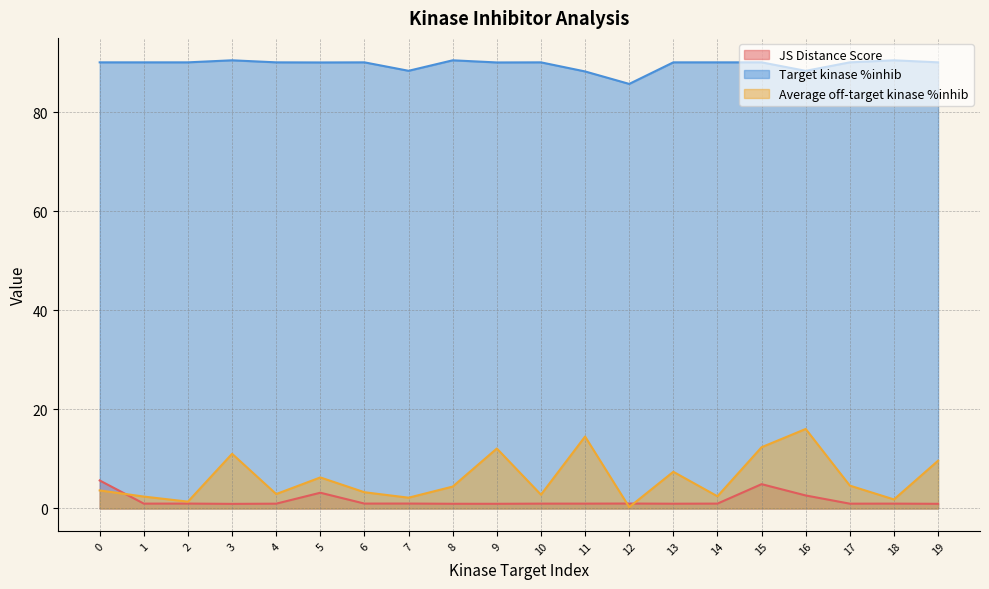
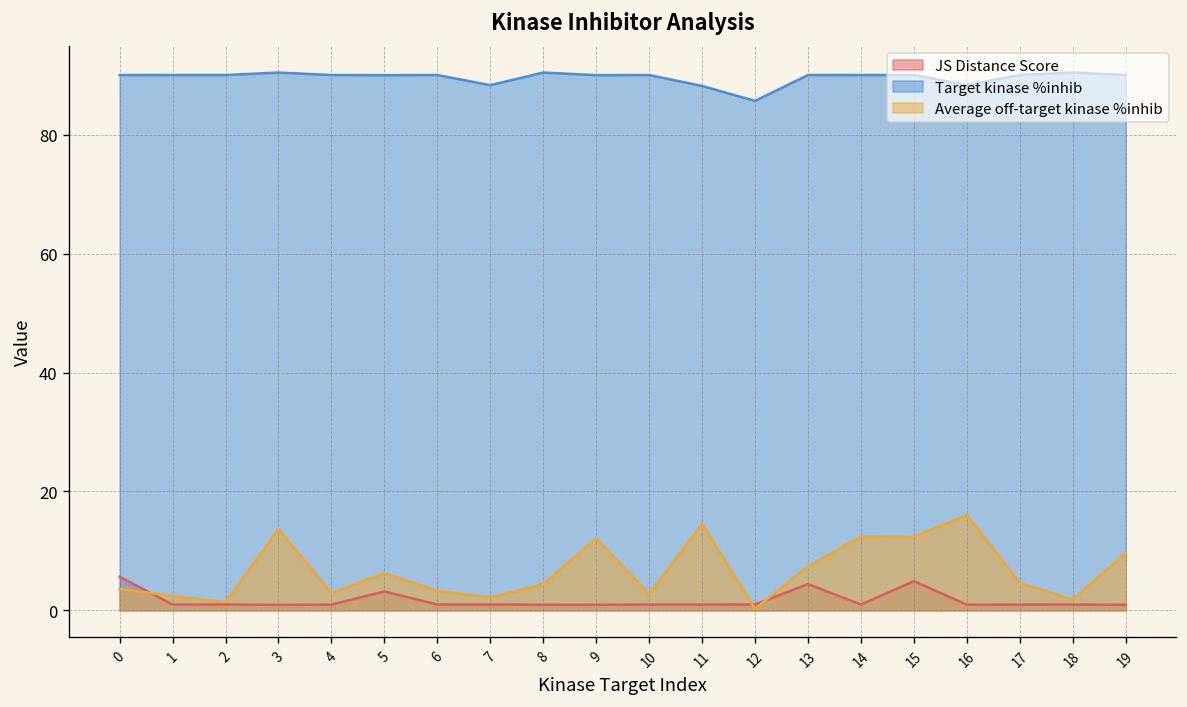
Average off-target kinase %inhib, 3: 11 -> 14
JS Distance Score, 13: 1 -> 4
Average off-target kinase %inhib, 14: 2 -> 12
JS Distance Score, 16: 3 -> 1
